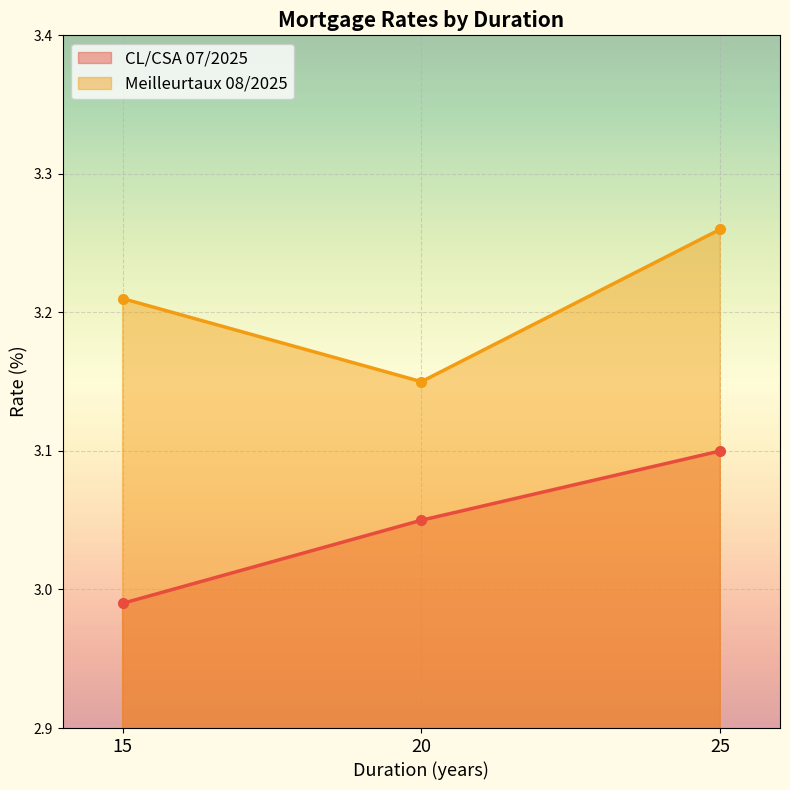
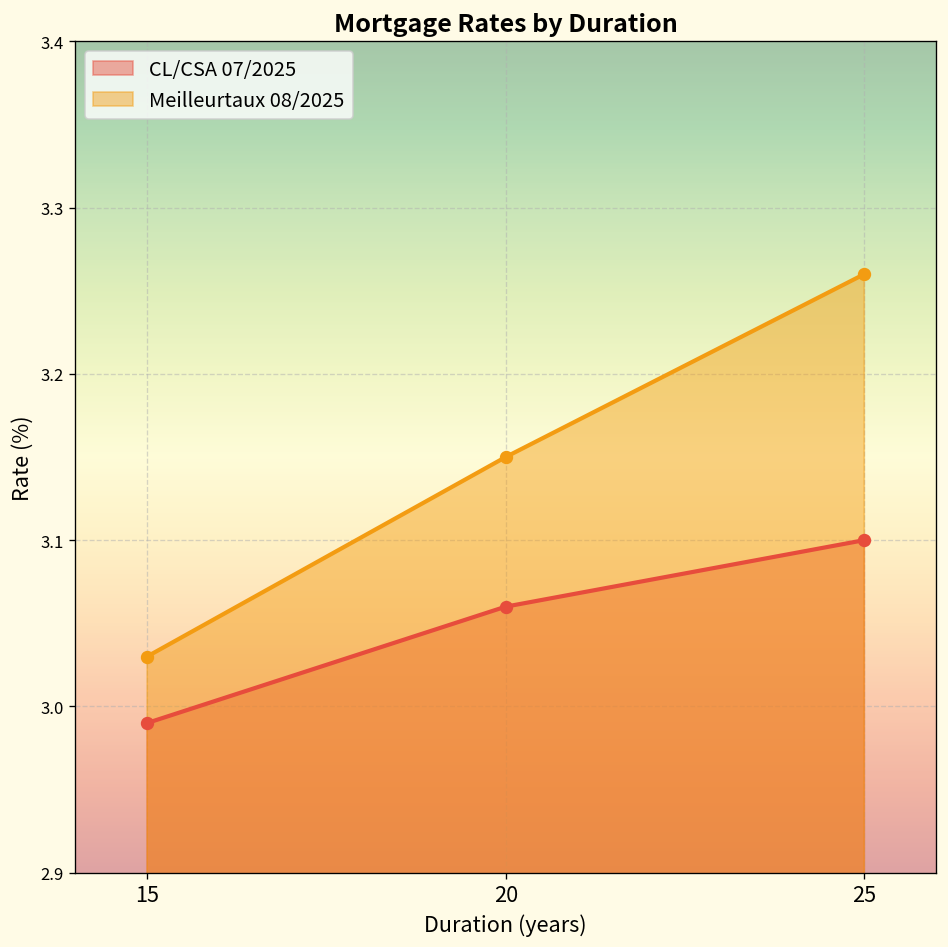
Meilleurtaux 08/2025, 15: 3.21 -> 3.03
CL/CSA 07/2025, 20: 3.05 -> 3.06
